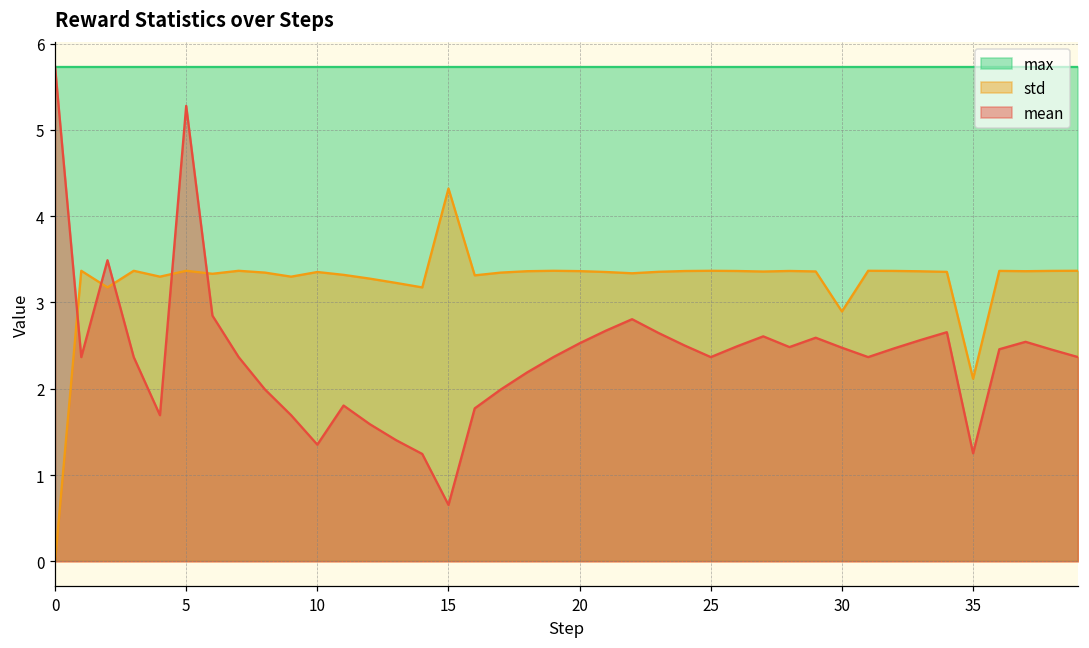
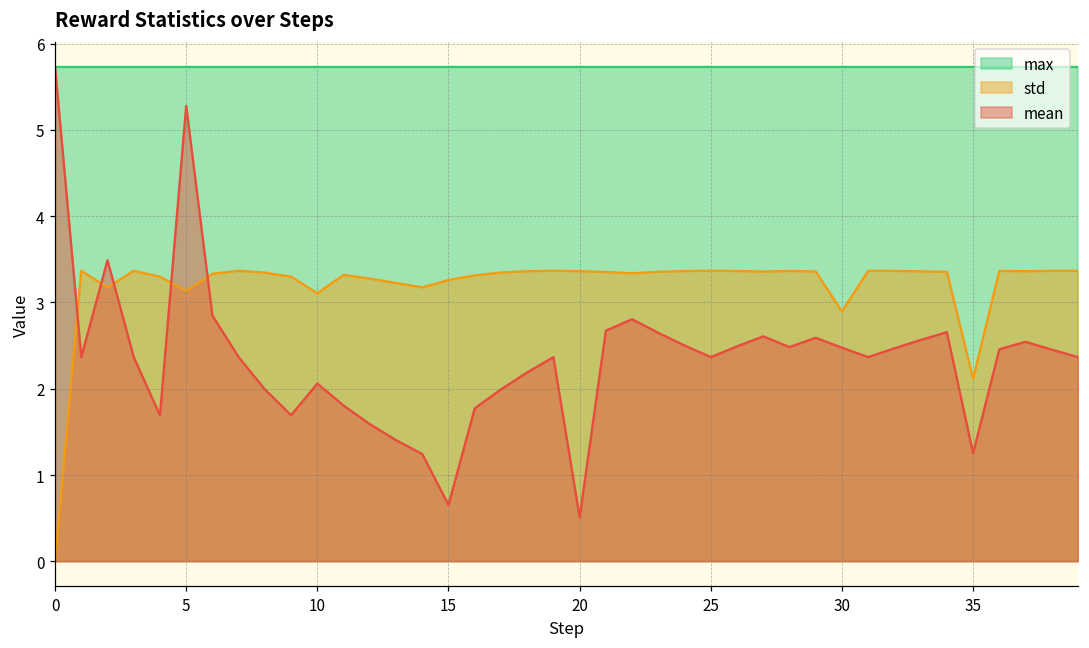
std, 5: 3.4 -> 3.1
std, 10: 3.4 -> 3.1
mean, 10: 1.4 -> 2.1
std, 15: 4.3 -> 3.3
mean, 20: 2.5 -> 0.5
